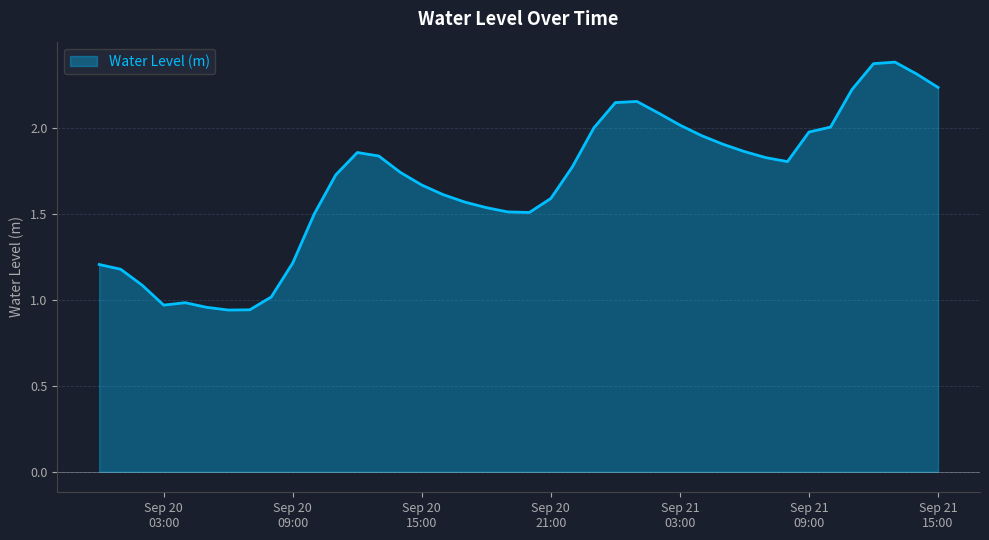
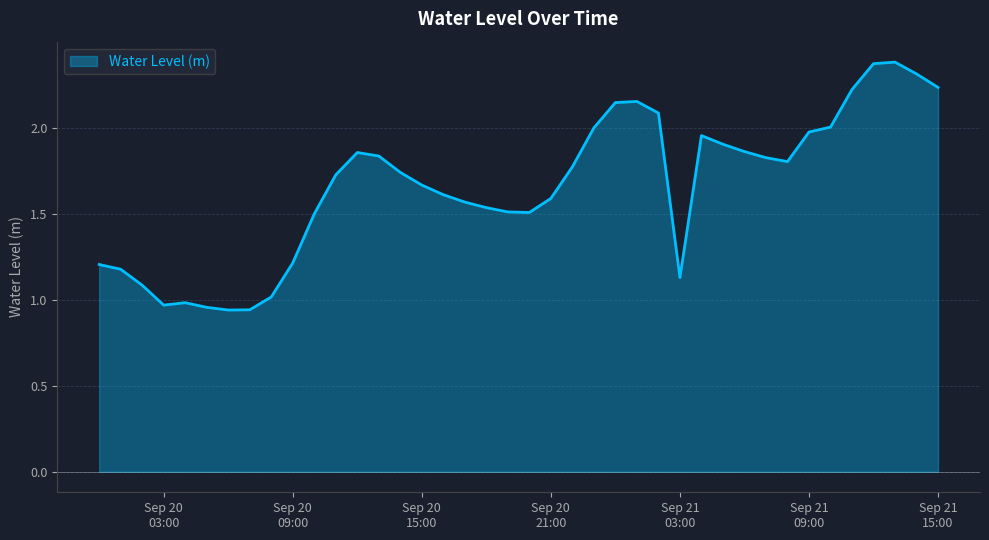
Sep 21 03:00: 2.01 -> 1.13
